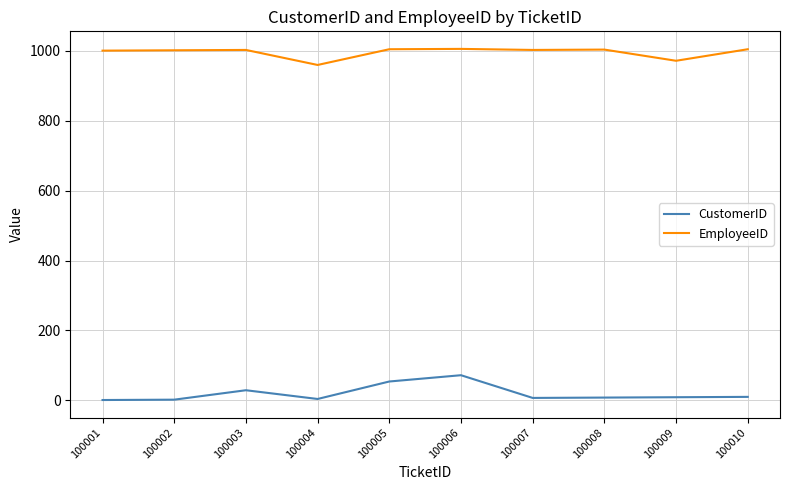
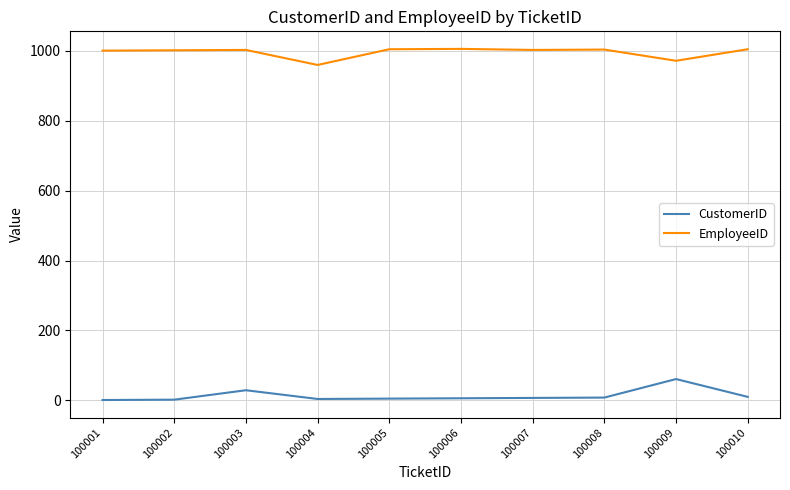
CustomerID, 100005: 50 -> 10
CustomerID, 100006: 70 -> 10
CustomerID, 100009: 10 -> 60
